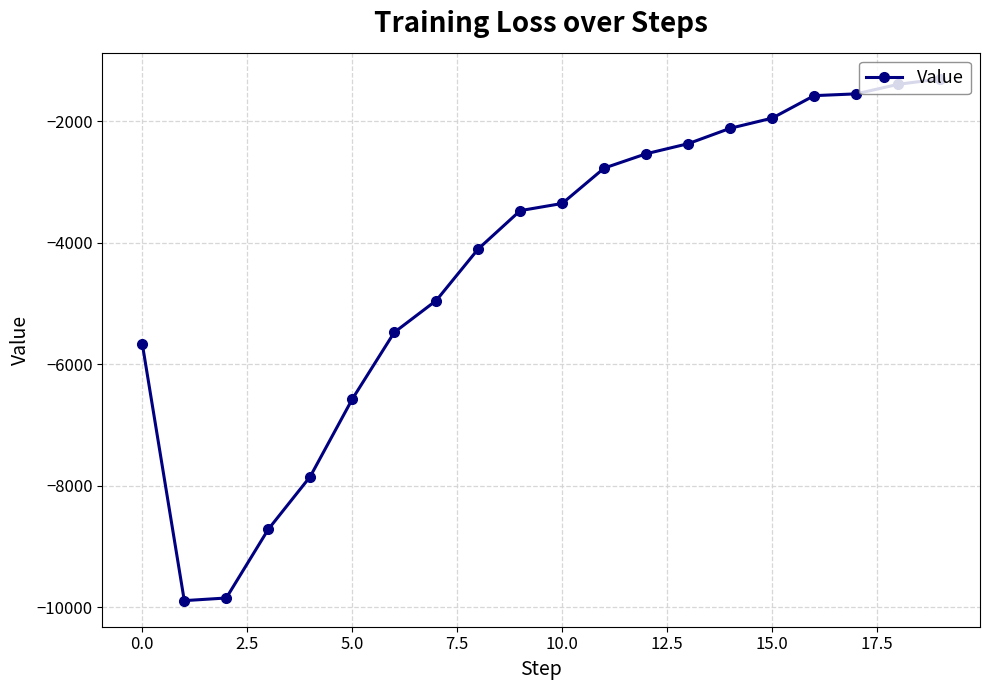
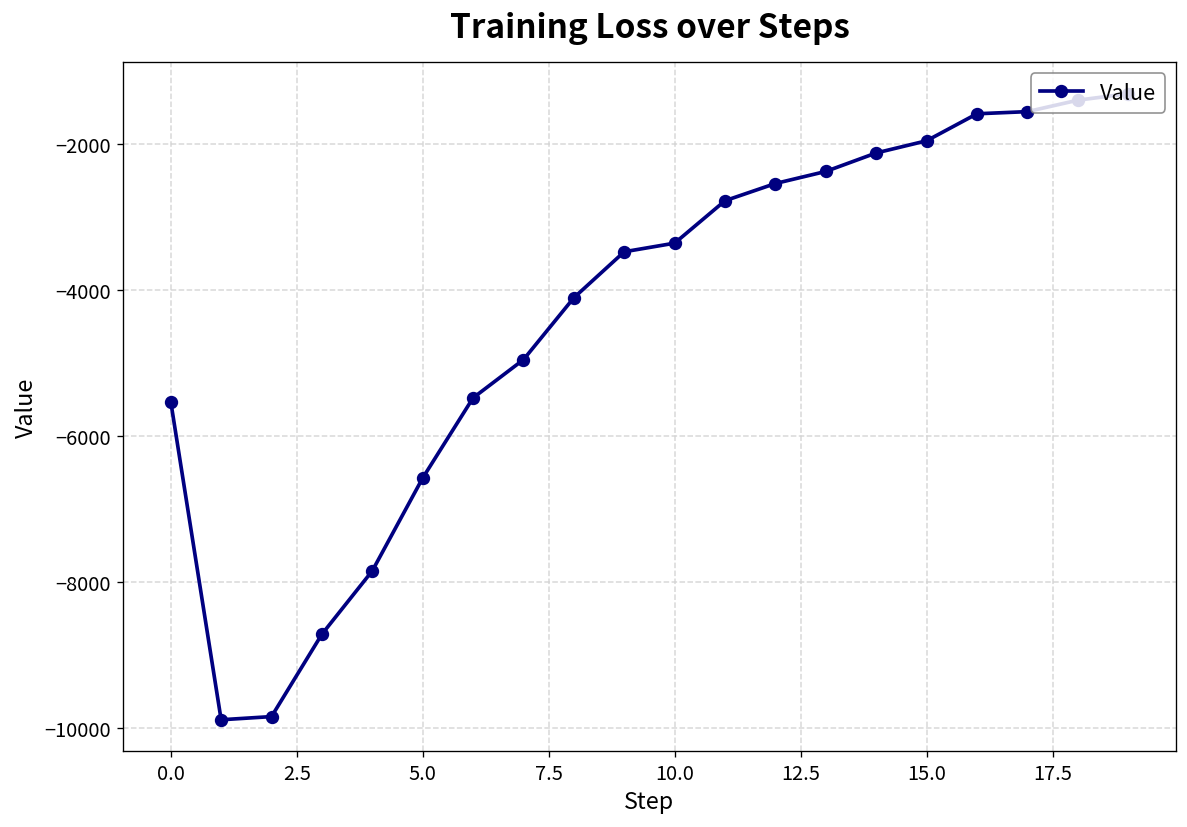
0.0: -5700 -> -5500
